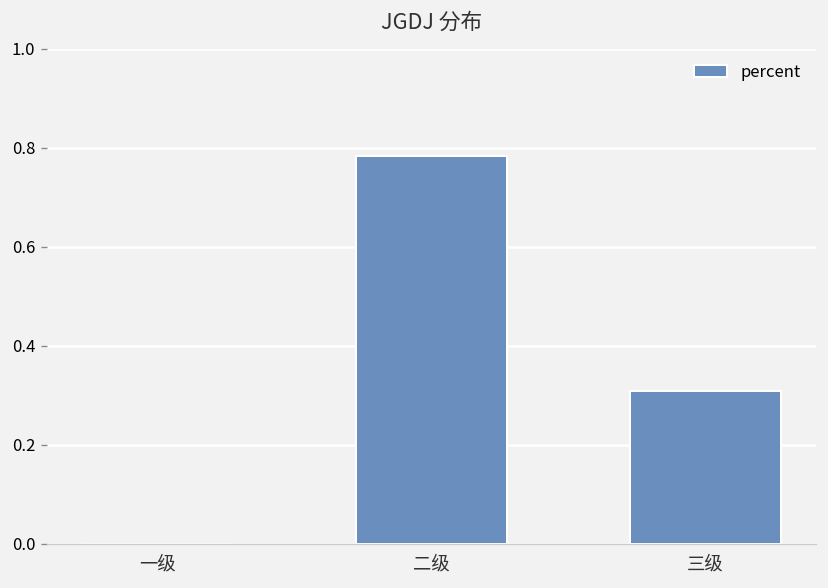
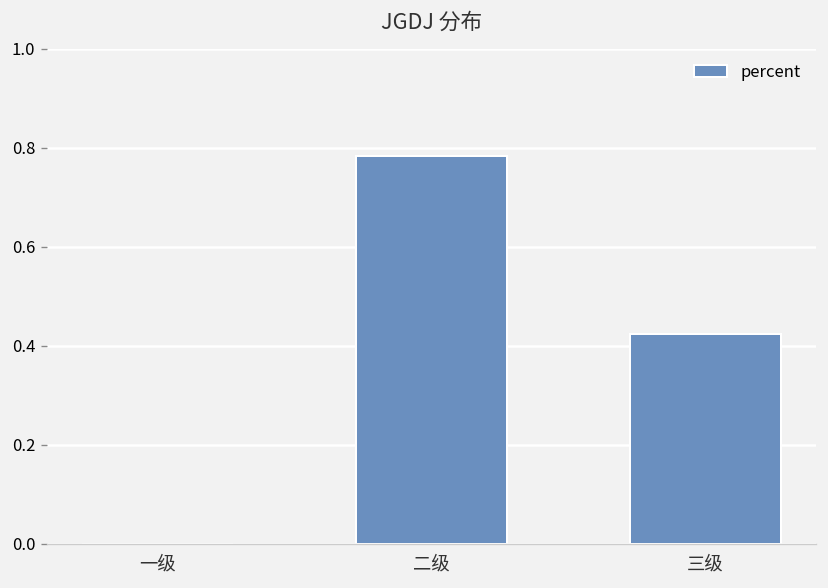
三级: 0.31 -> 0.42
